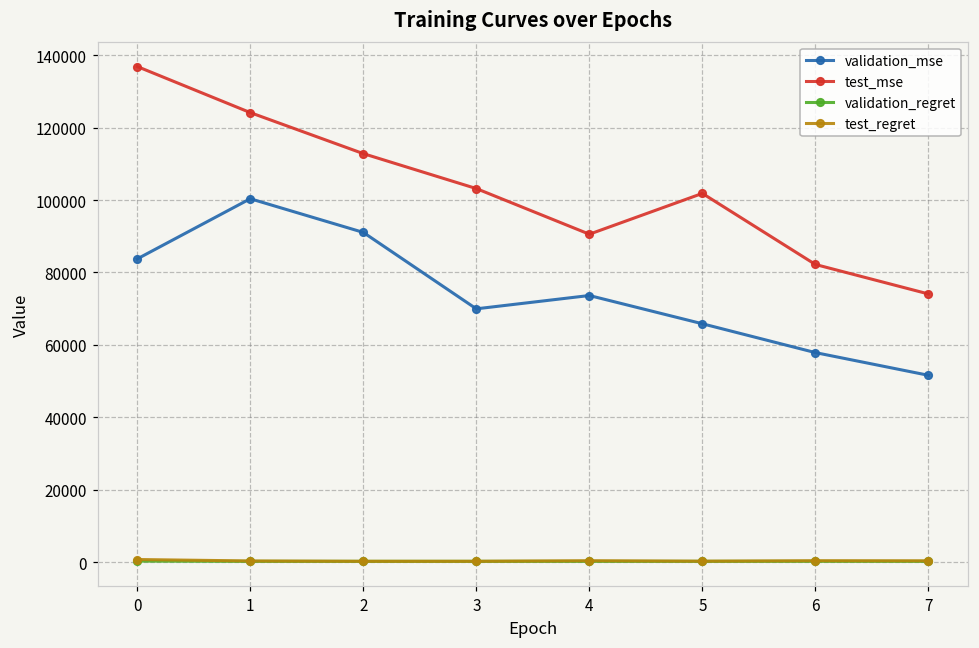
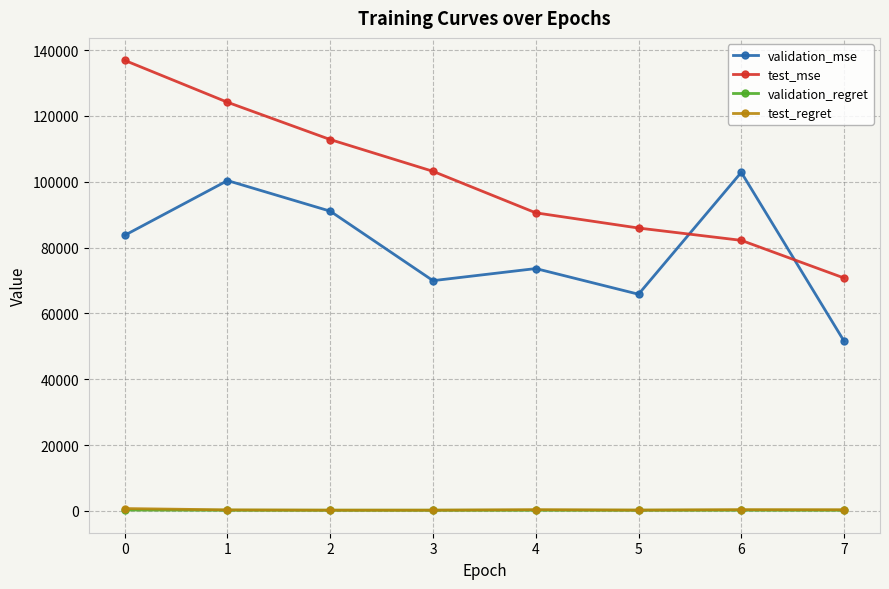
test_mse, 5: 102000 -> 86000
validation_mse, 6: 58000 -> 103000
test_mse, 7: 74000 -> 71000
